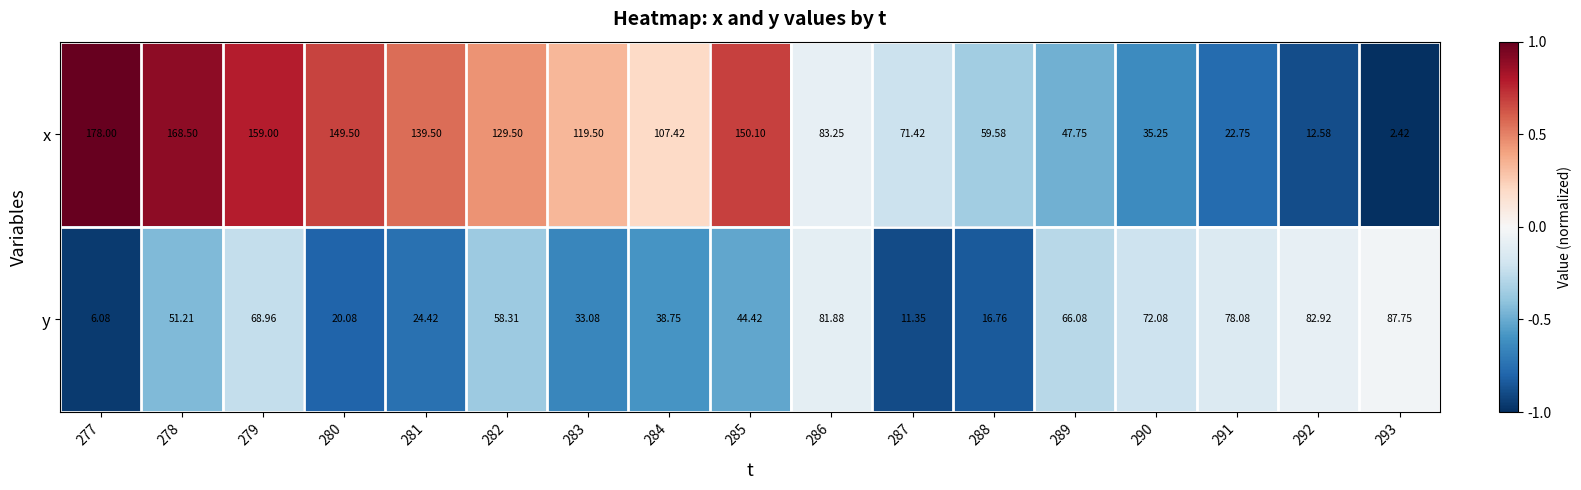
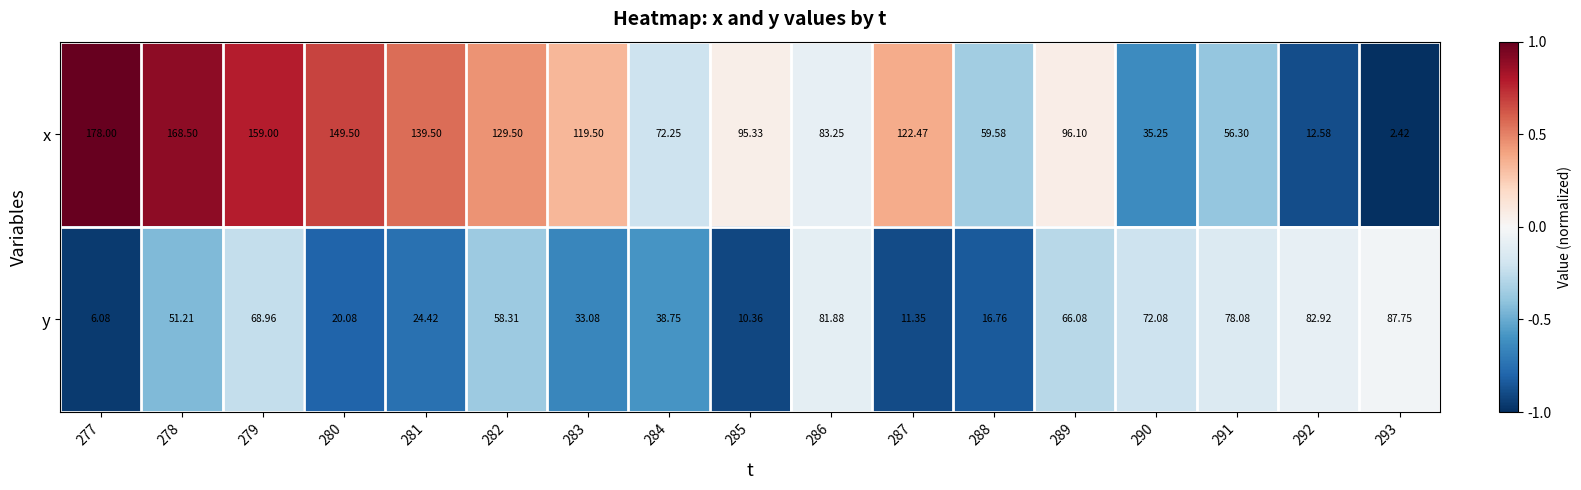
x, 284: 107.42 -> 72.25
x, 285: 150.10 -> 95.33
x, 287: 71.42 -> 122.47
x, 289: 47.75 -> 96.10
x, 291: 22.75 -> 56.30
y, 285: 44.42 -> 10.36
